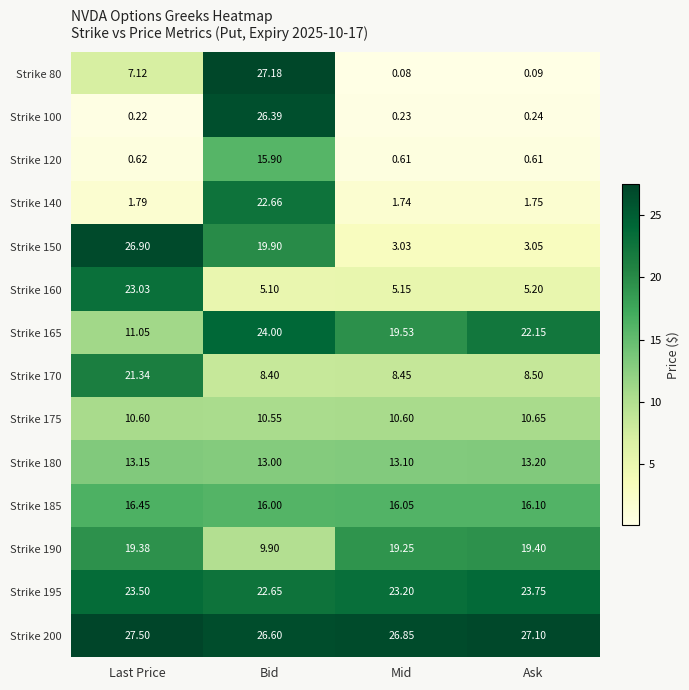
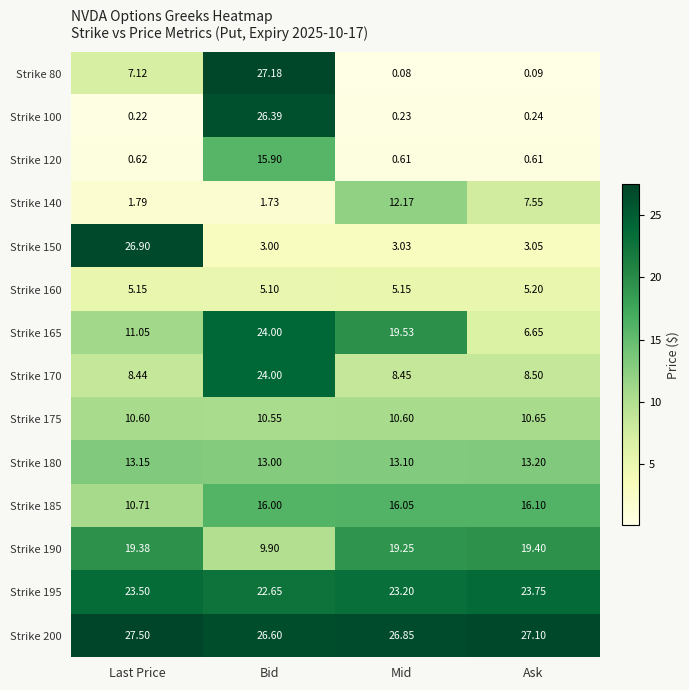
Strike 140, Bid: 22.66 -> 1.73
Strike 140, Mid: 1.74 -> 12.17
Strike 140, Ask: 1.75 -> 7.55
Strike 150, Bid: 19.90 -> 3.00
Strike 160, Last Price: 23.03 -> 5.15
Strike 165, Ask: 22.15 -> 6.65
Strike 170, Last Price: 21.34 -> 8.44
Strike 170, Bid: 8.40 -> 24.00
Strike 185, Last Price: 16.45 -> 10.71
